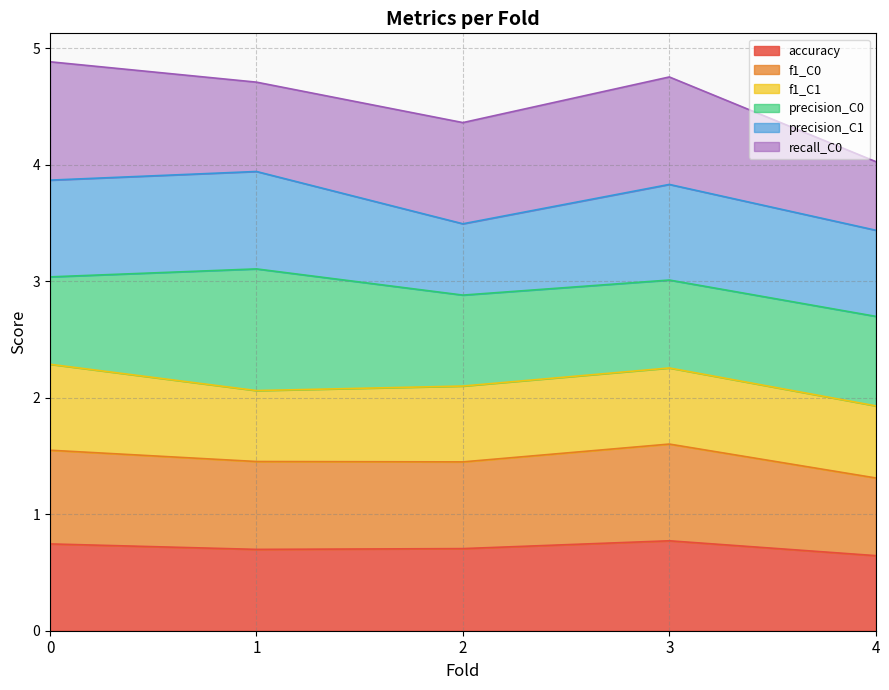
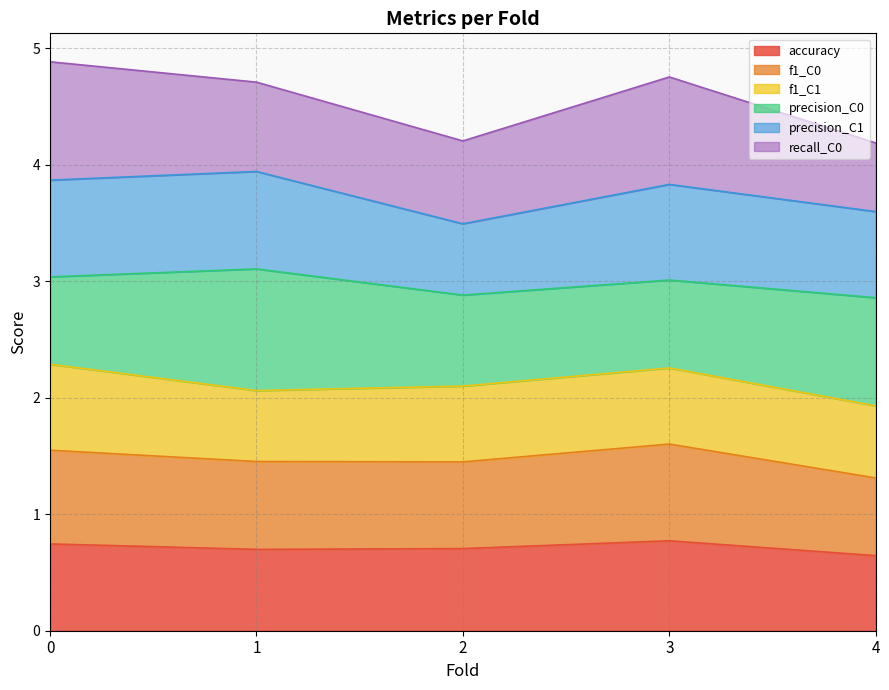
recall_C0, 2: 0.87 -> 0.71
precision_C0, 4: 0.77 -> 0.93
